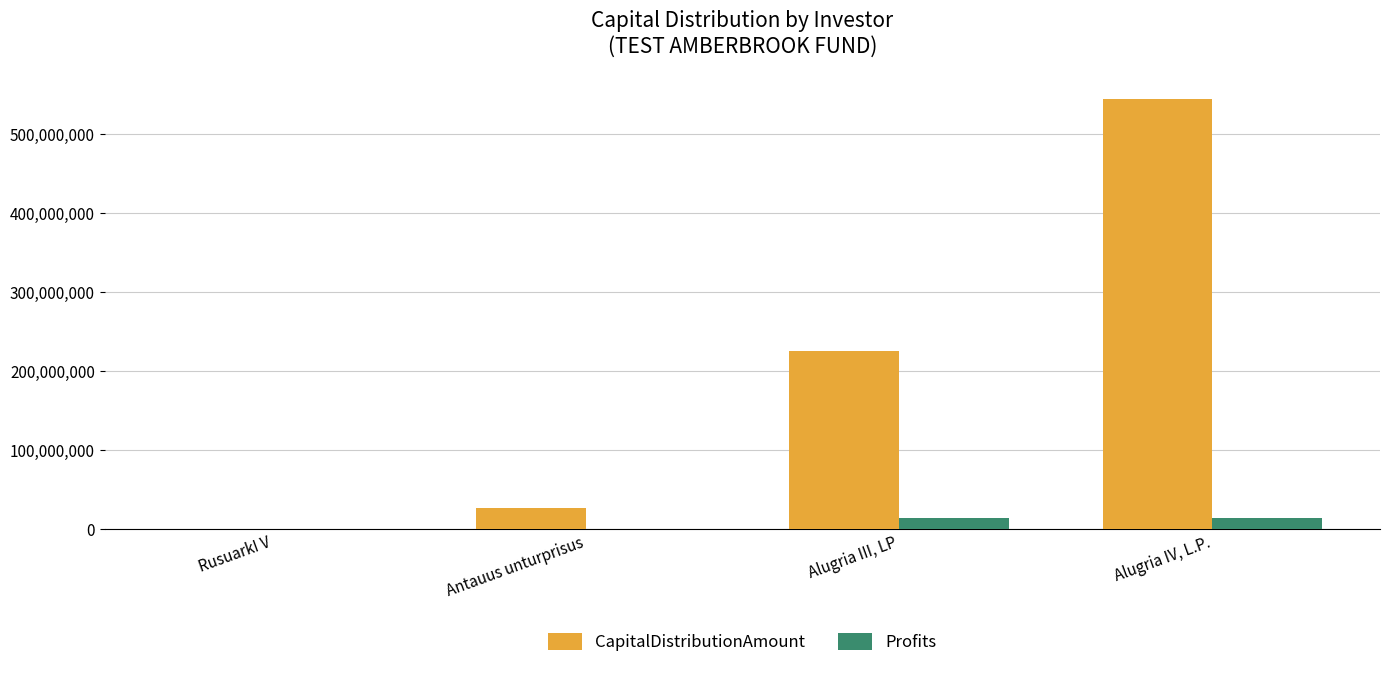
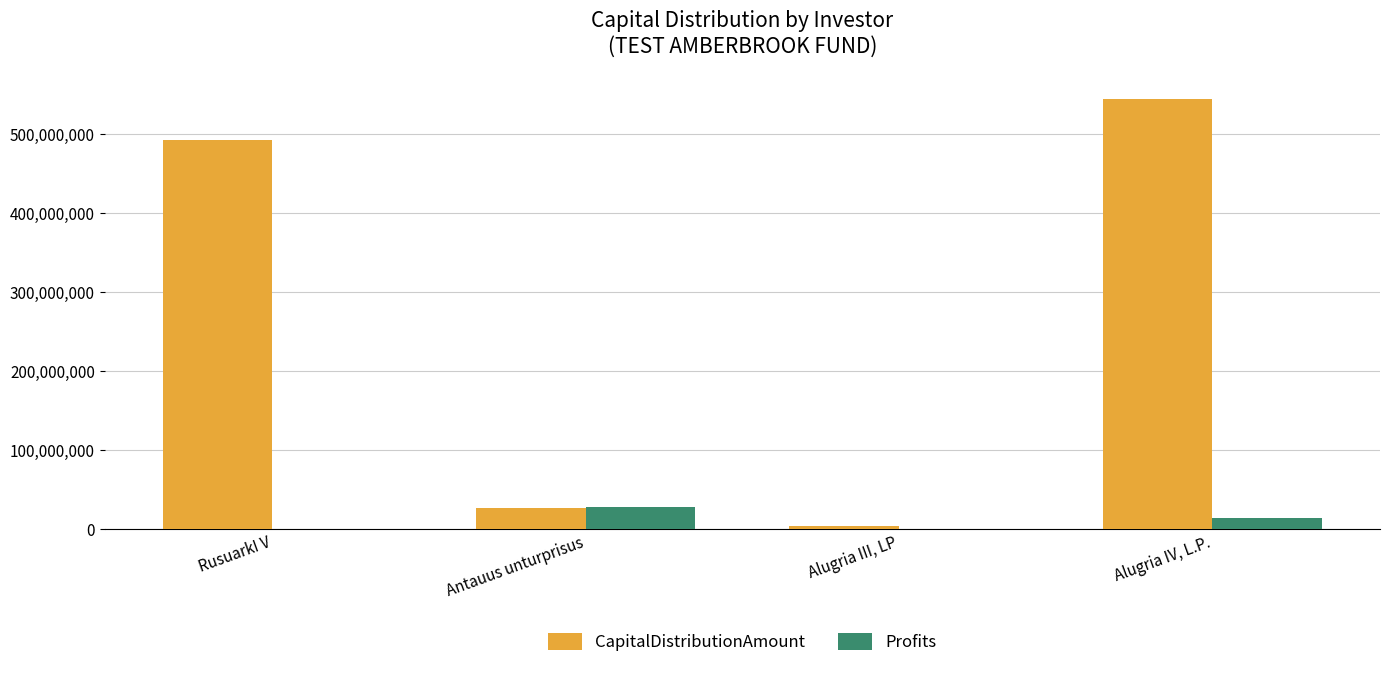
CapitalDistributionAmount, RusuarkI V: 0 -> 490,000,000
Profits, Antauus unturprisus: 0 -> 30,000,000
CapitalDistributionAmount, Alugria III, LP: 230,000,000 -> 0
Profits, Alugria III, LP: 10,000,000 -> 0
